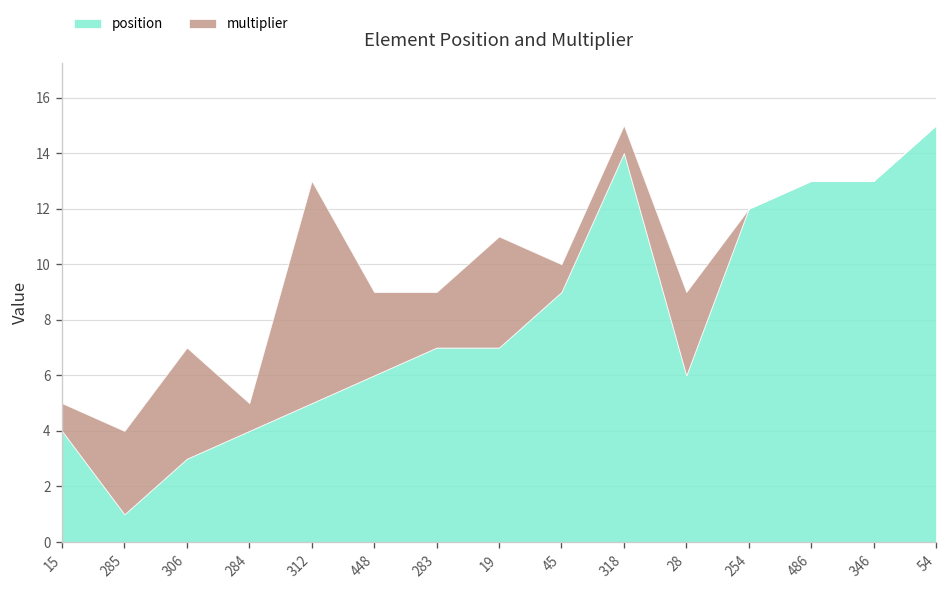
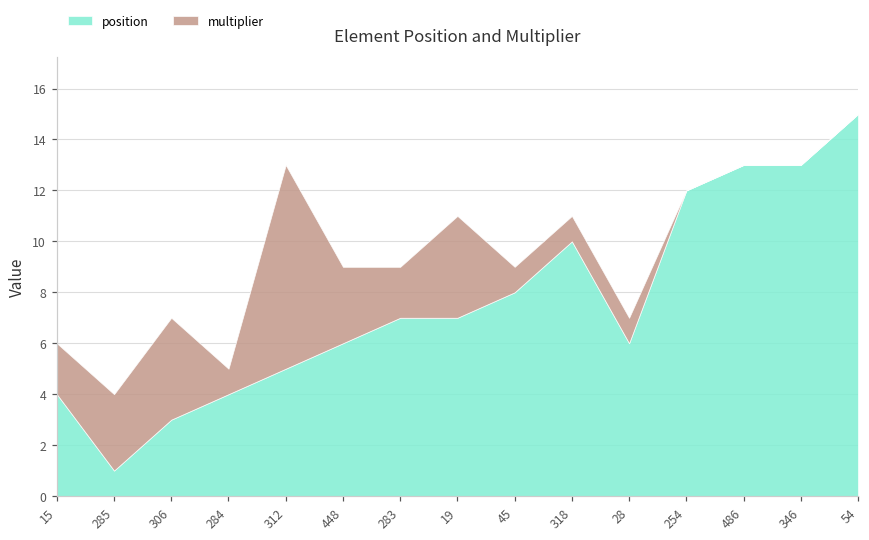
multiplier, 15: 1 -> 2
position, 45: 9 -> 8
position, 318: 14 -> 10
multiplier, 28: 3 -> 1
